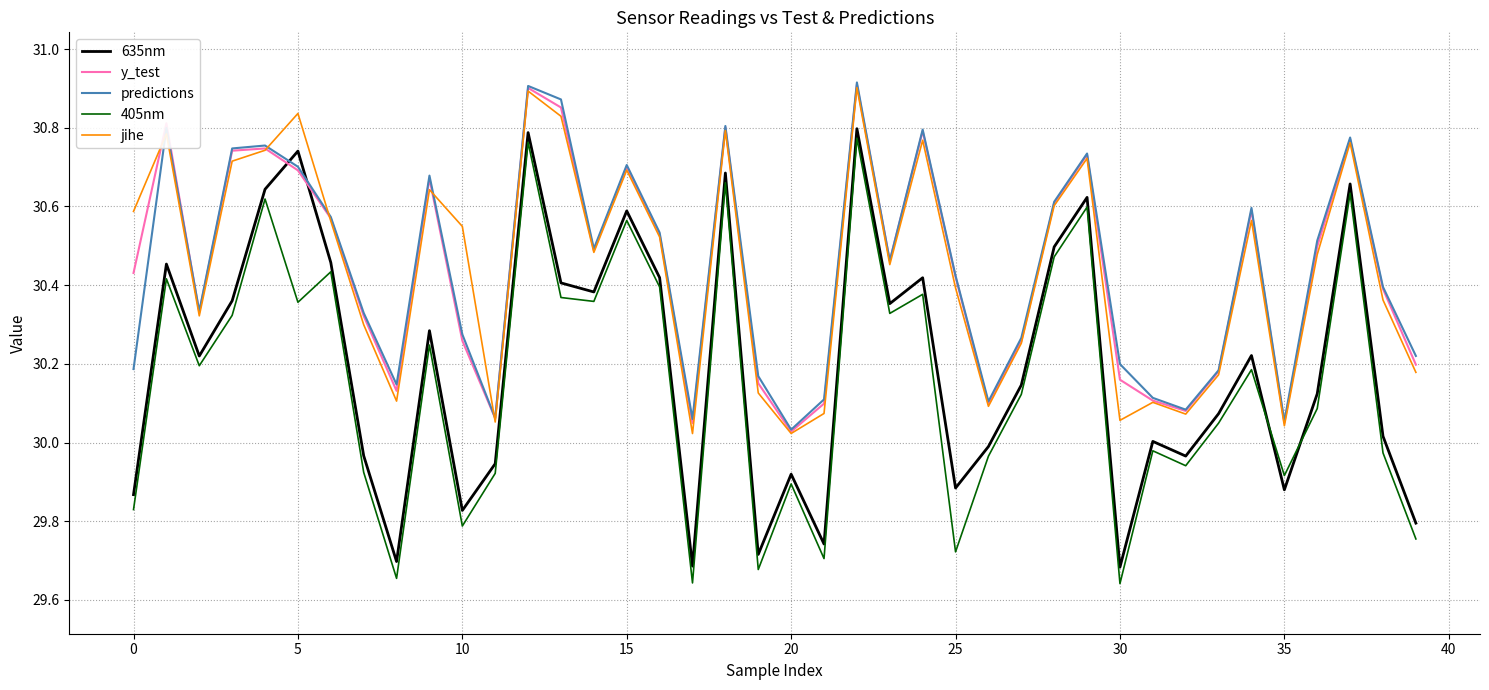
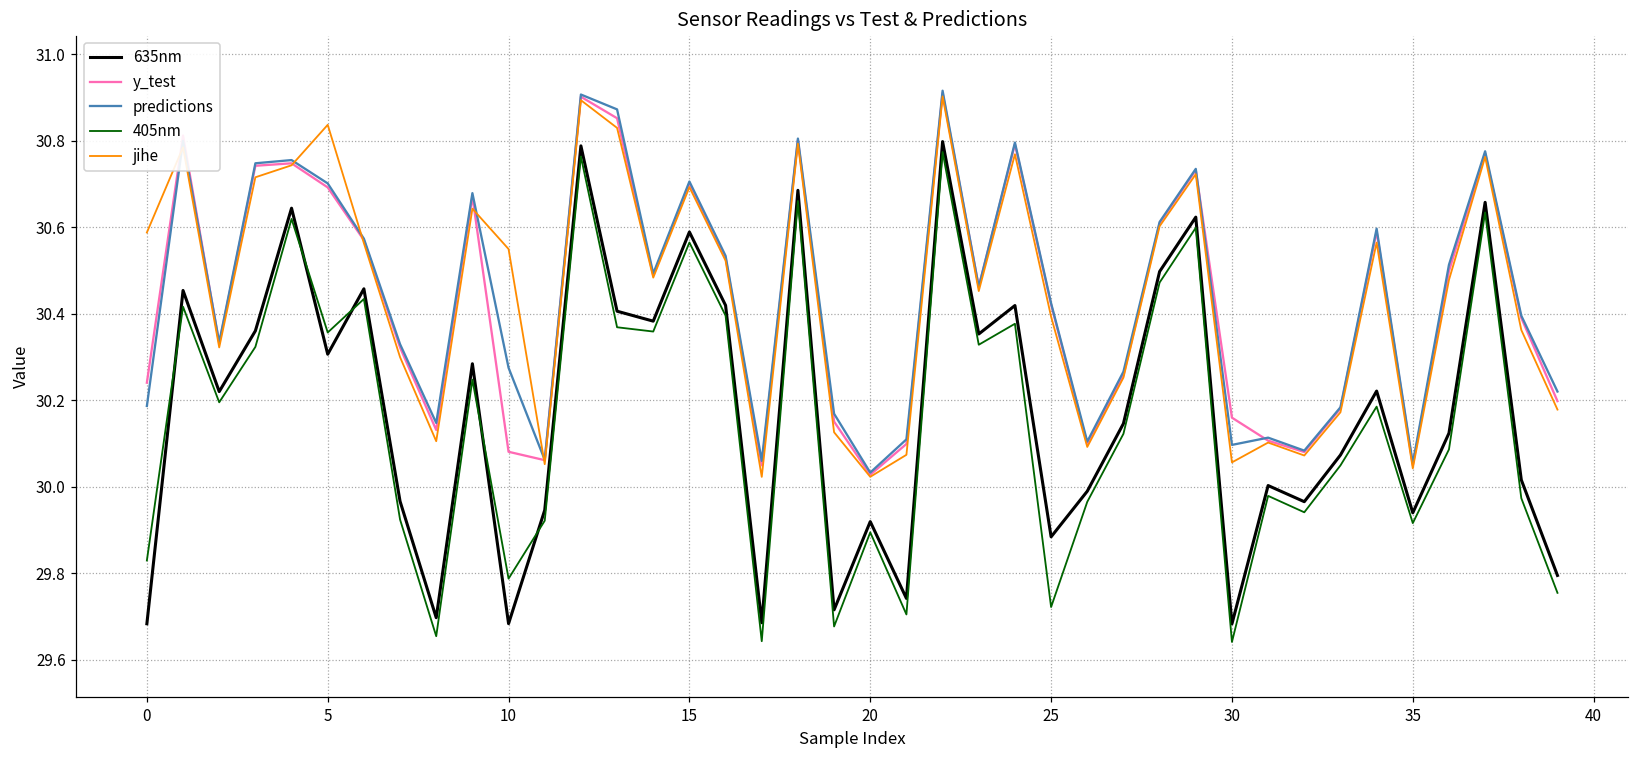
635nm, 0: 29.87 -> 29.68
y_test, 0: 30.43 -> 30.24
635nm, 5: 30.74 -> 30.31
635nm, 10: 29.83 -> 29.68
y_test, 10: 30.26 -> 30.08
predictions, 30: 30.20 -> 30.10
635nm, 35: 29.88 -> 29.94
